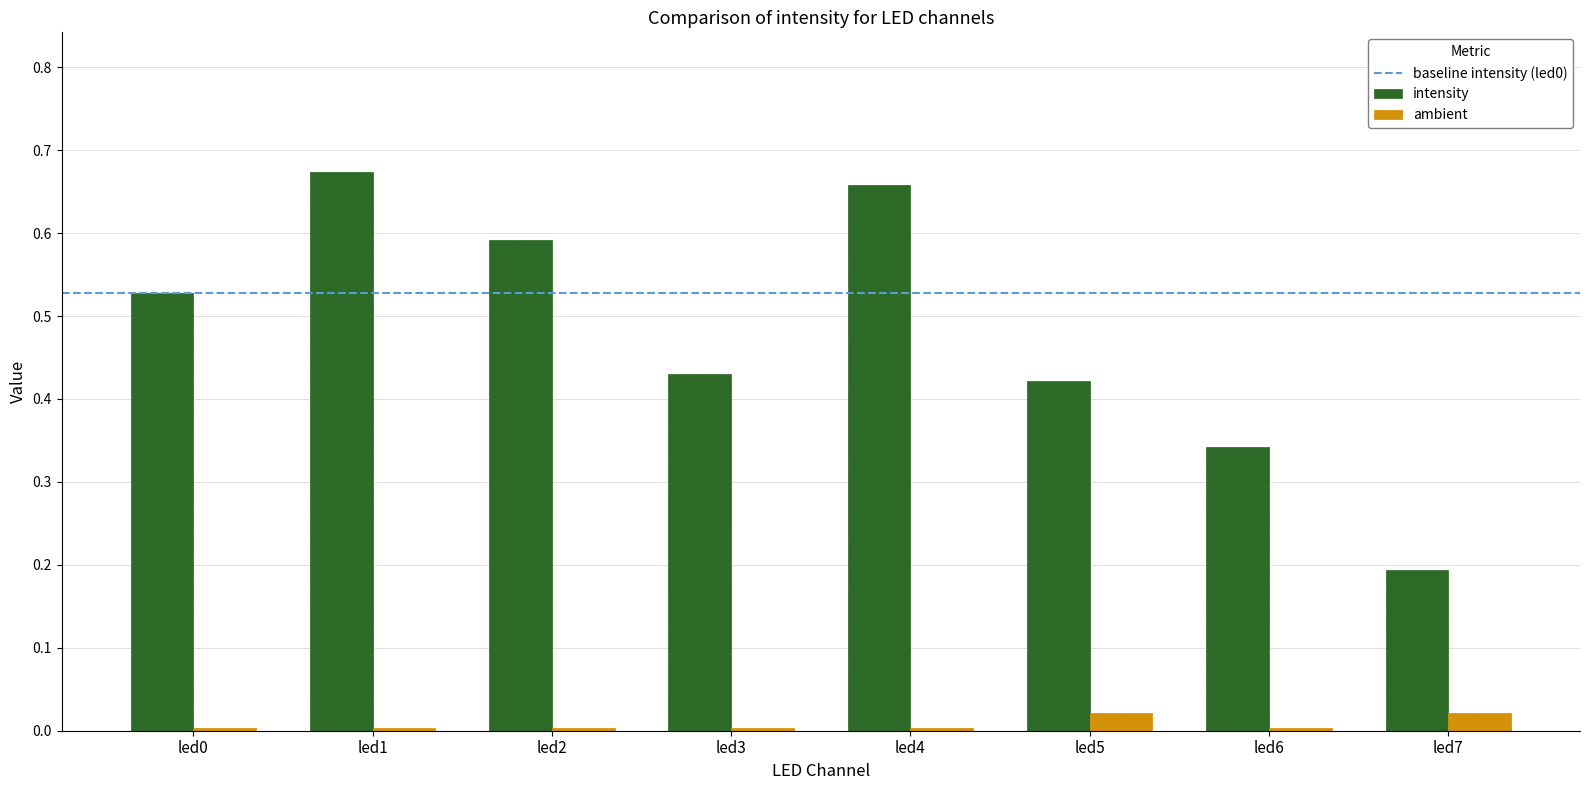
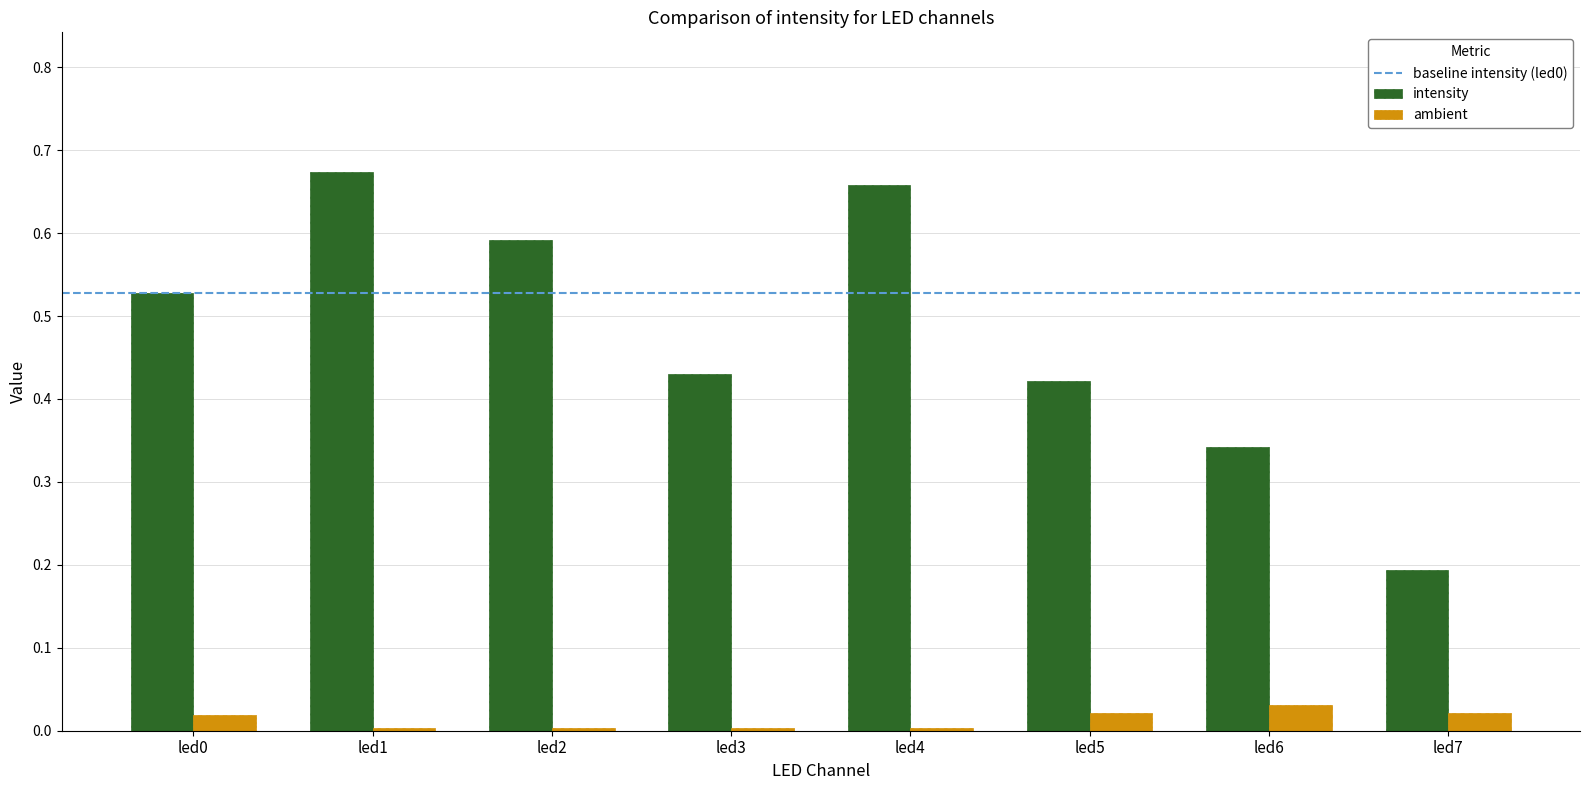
ambient, led0: 0.00 -> 0.02
ambient, led6: 0.00 -> 0.03
